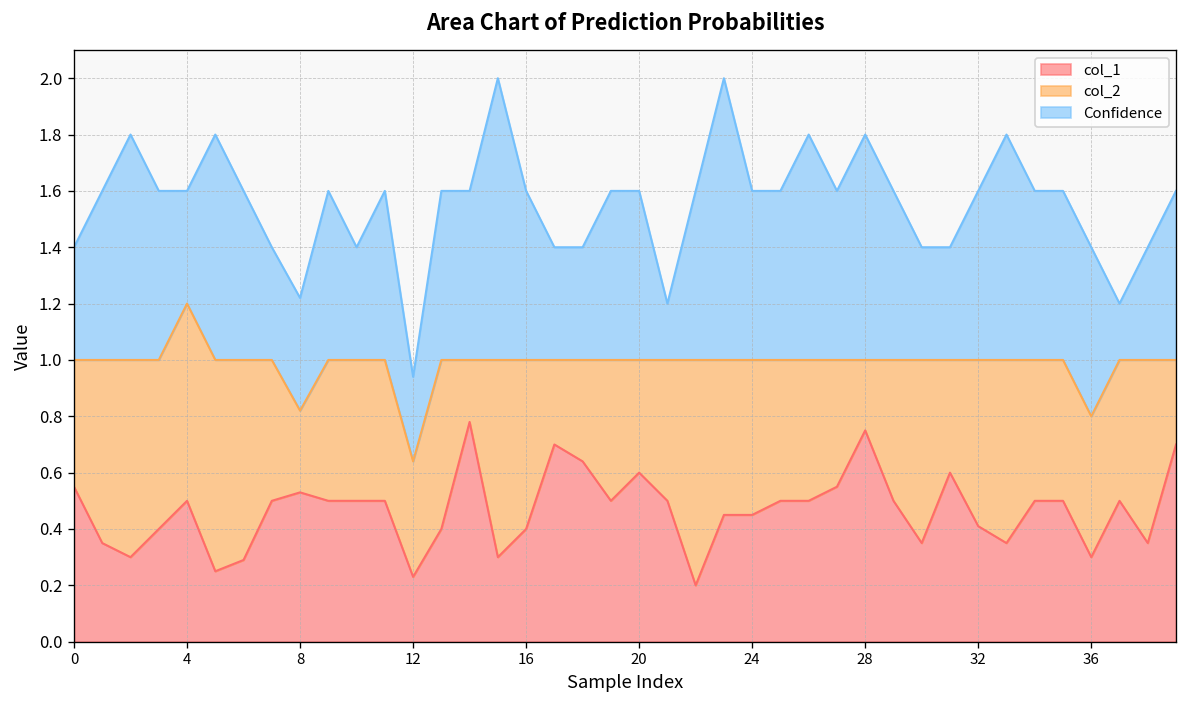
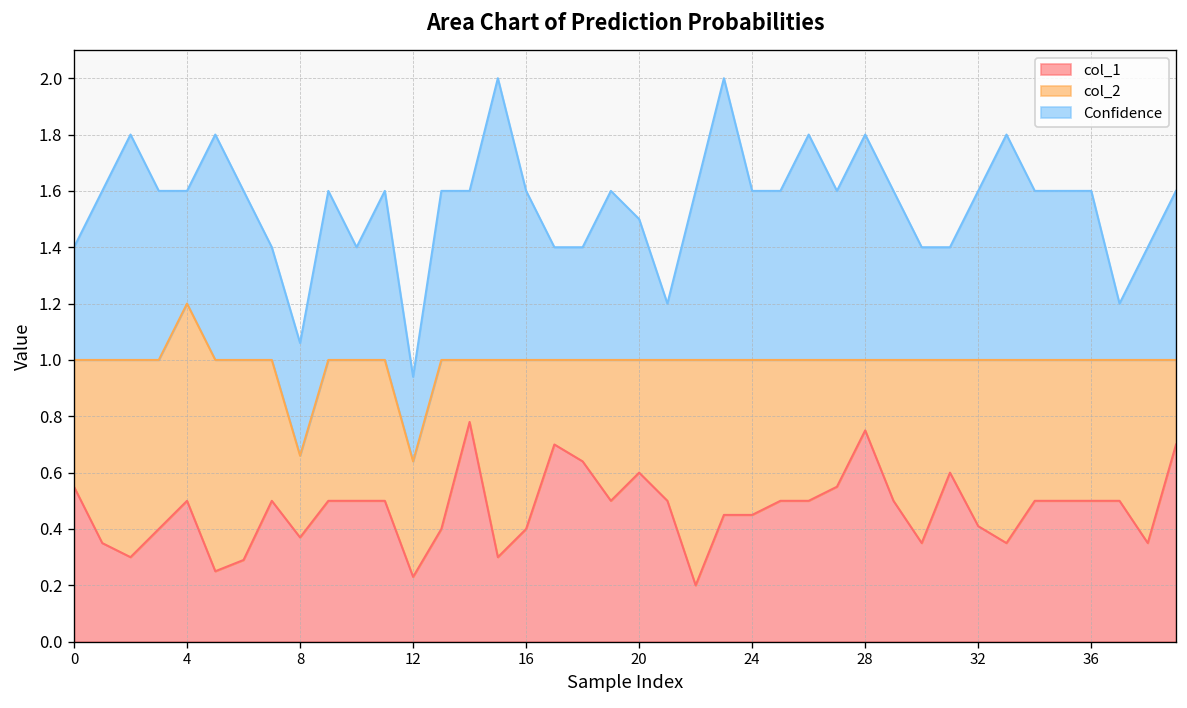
col_1, 8: 0.53 -> 0.37
Confidence, 20: 1.60 -> 1.50
col_1, 36: 0.3 -> 0.5
